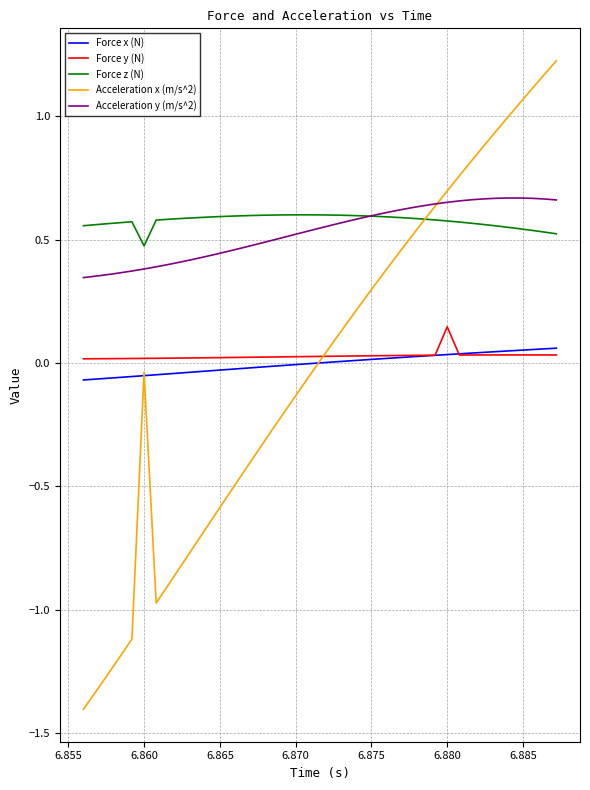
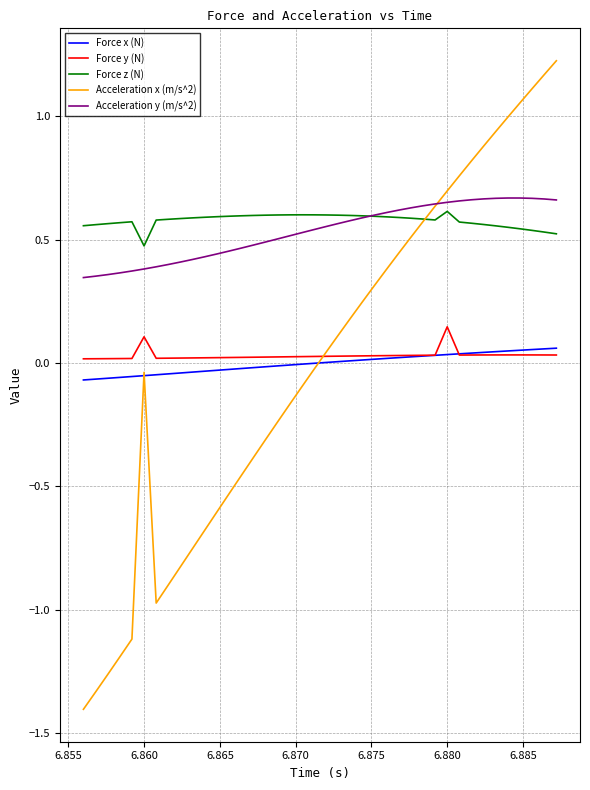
Force y (N), 6.860: 0.02 -> 0.11
Force z (N), 6.880: 0.58 -> 0.61
